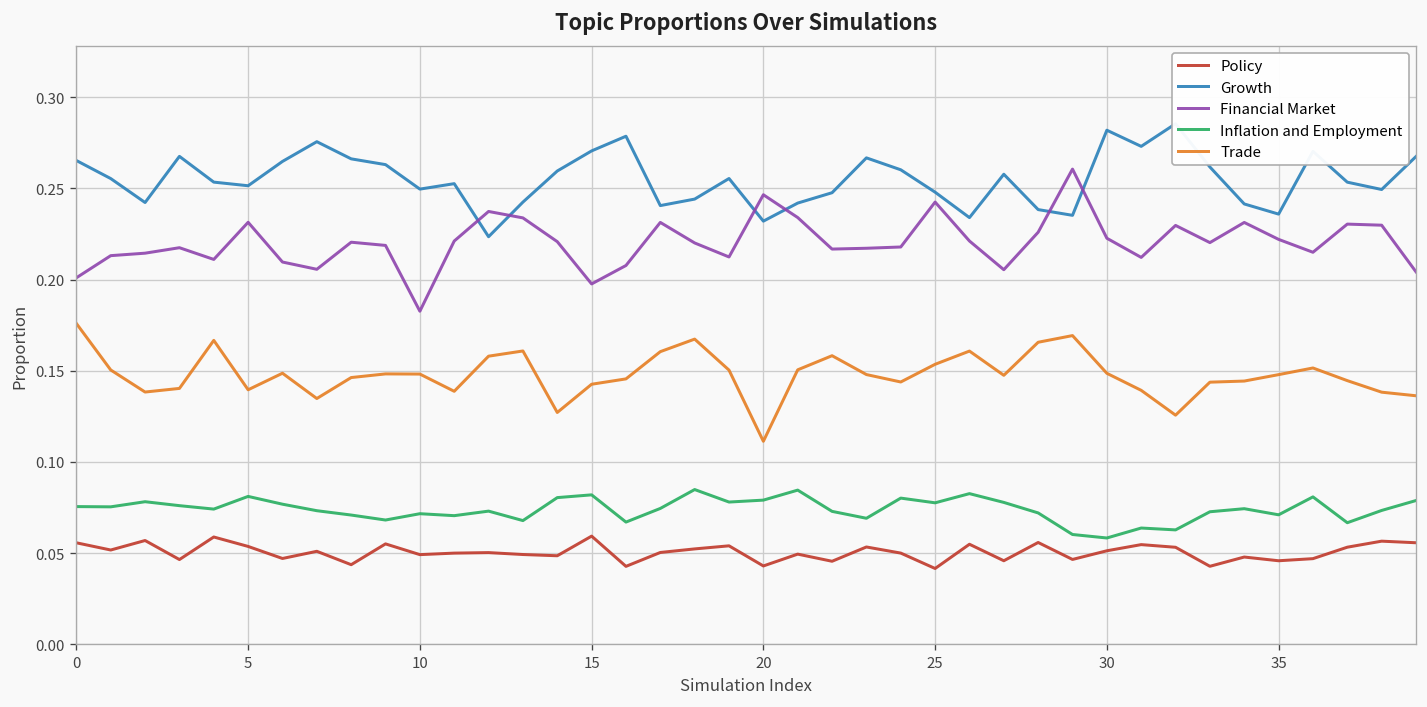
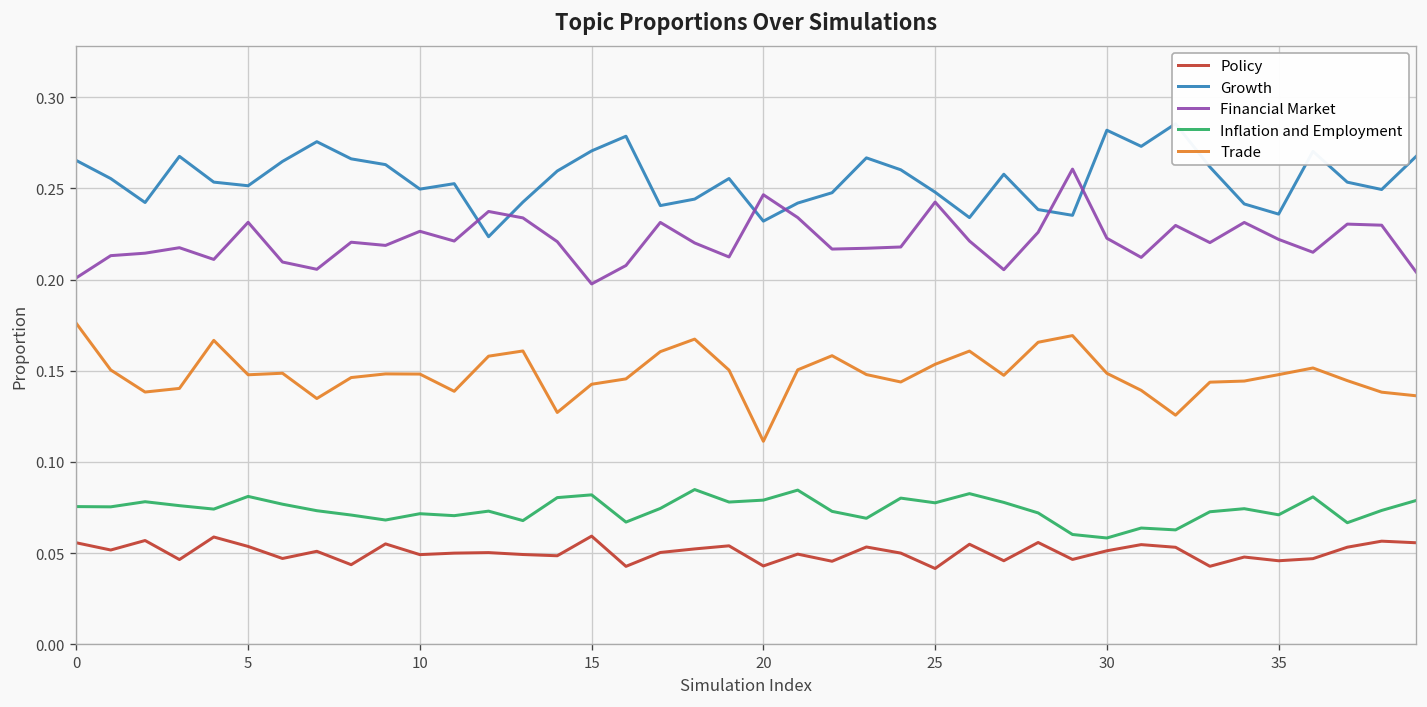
Trade, 5: 0.140 -> 0.148
Financial Market, 10: 0.183 -> 0.226
